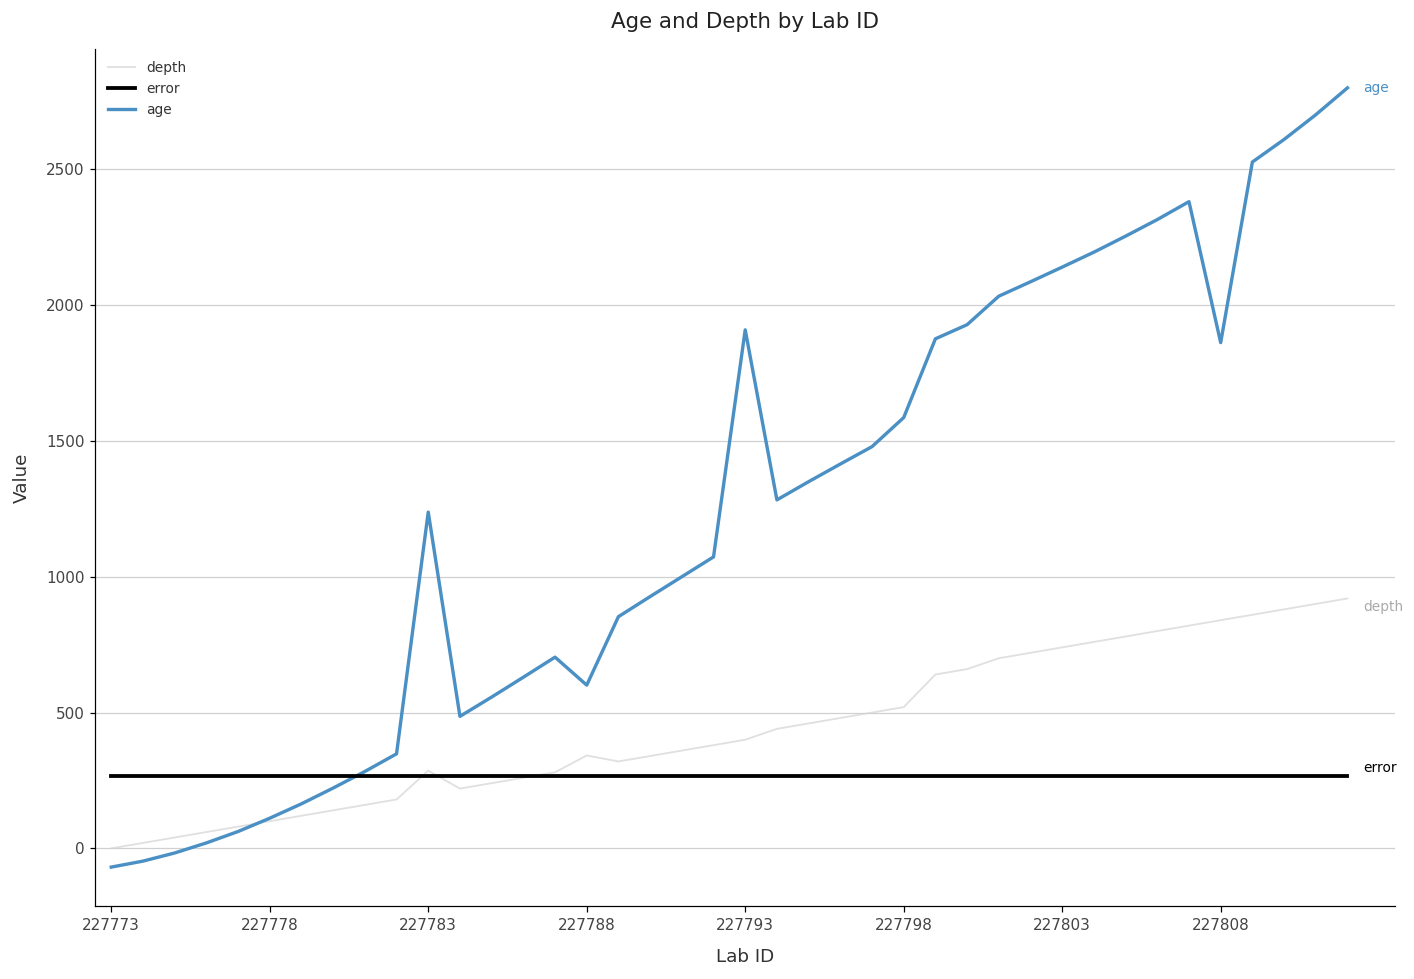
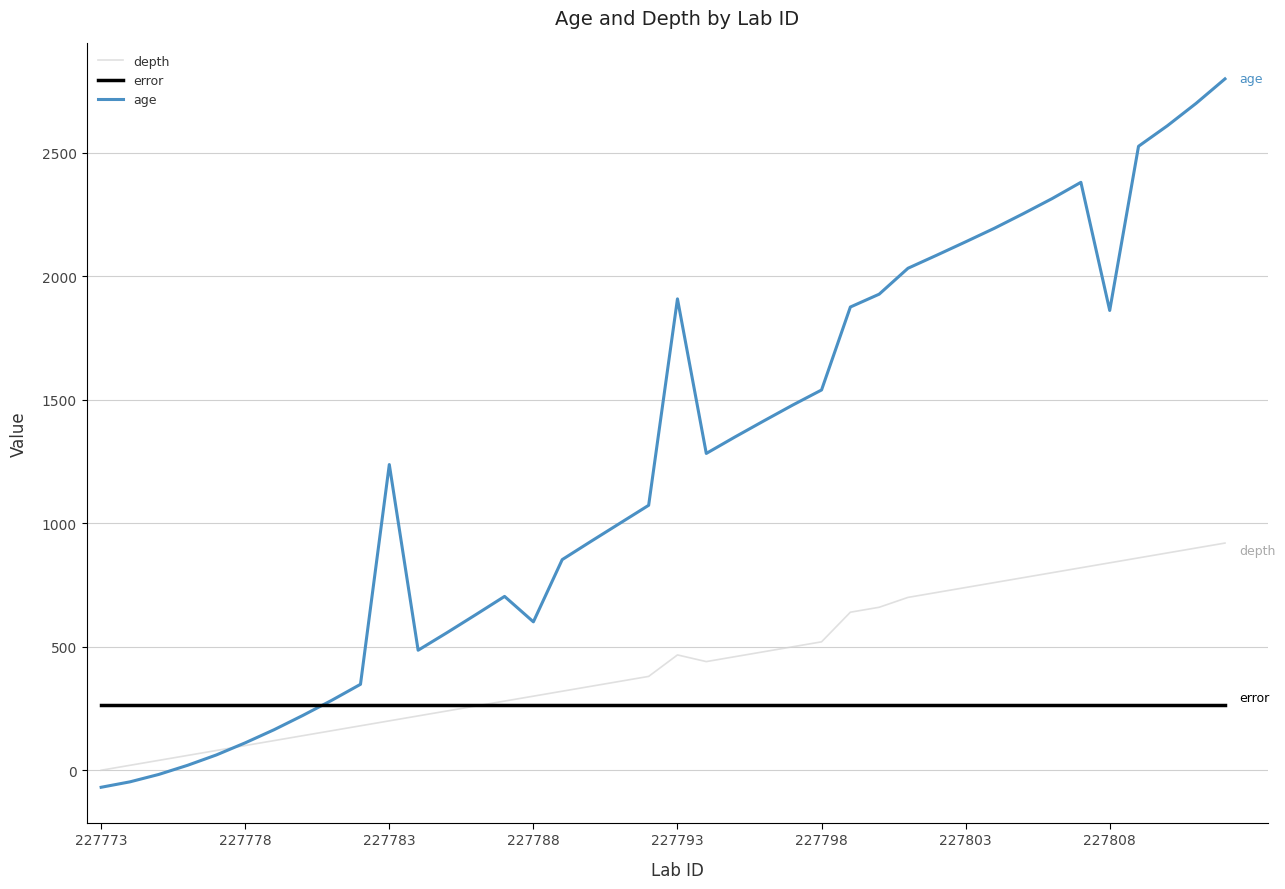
depth, 227783: 290 -> 200
depth, 227788: 340 -> 300
depth, 227793: 400 -> 470
age, 227798: 1590 -> 1540
